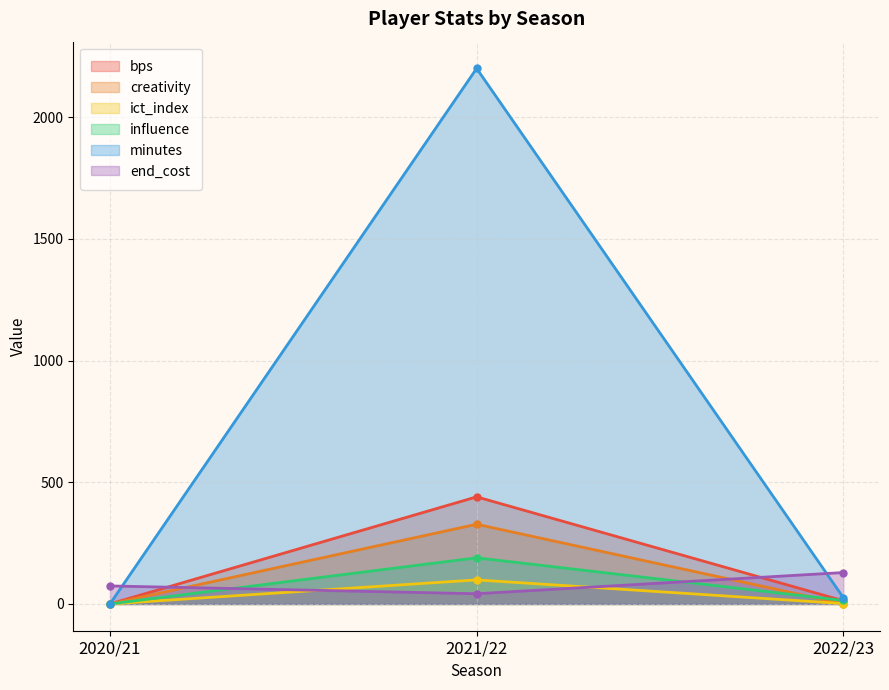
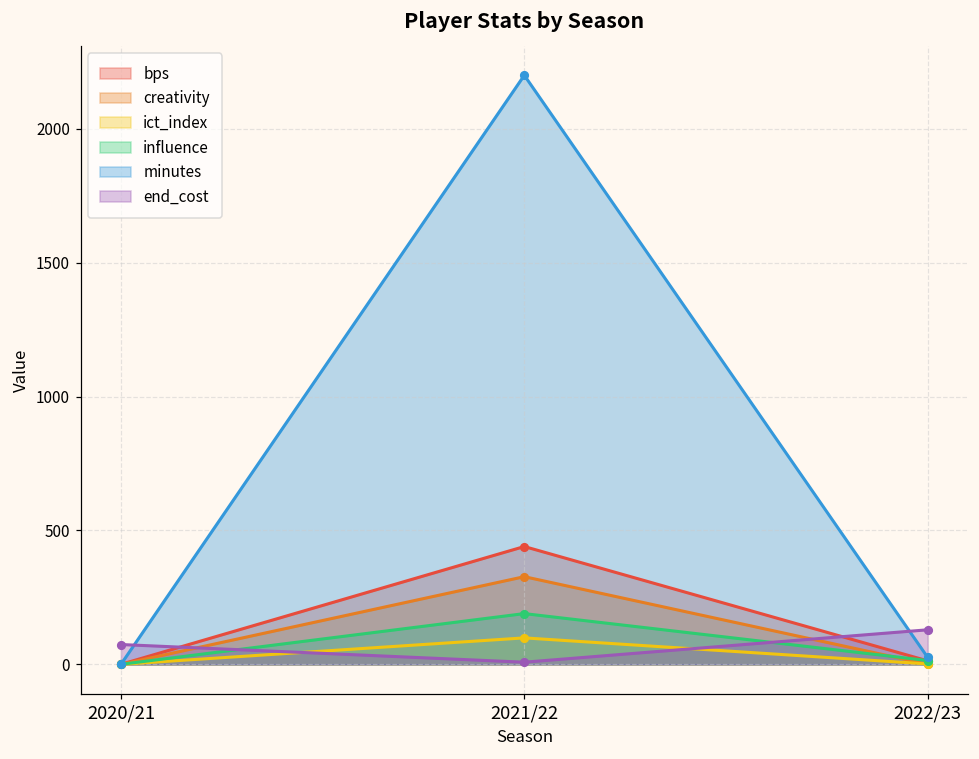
end_cost, 2021/22: 40 -> 10
